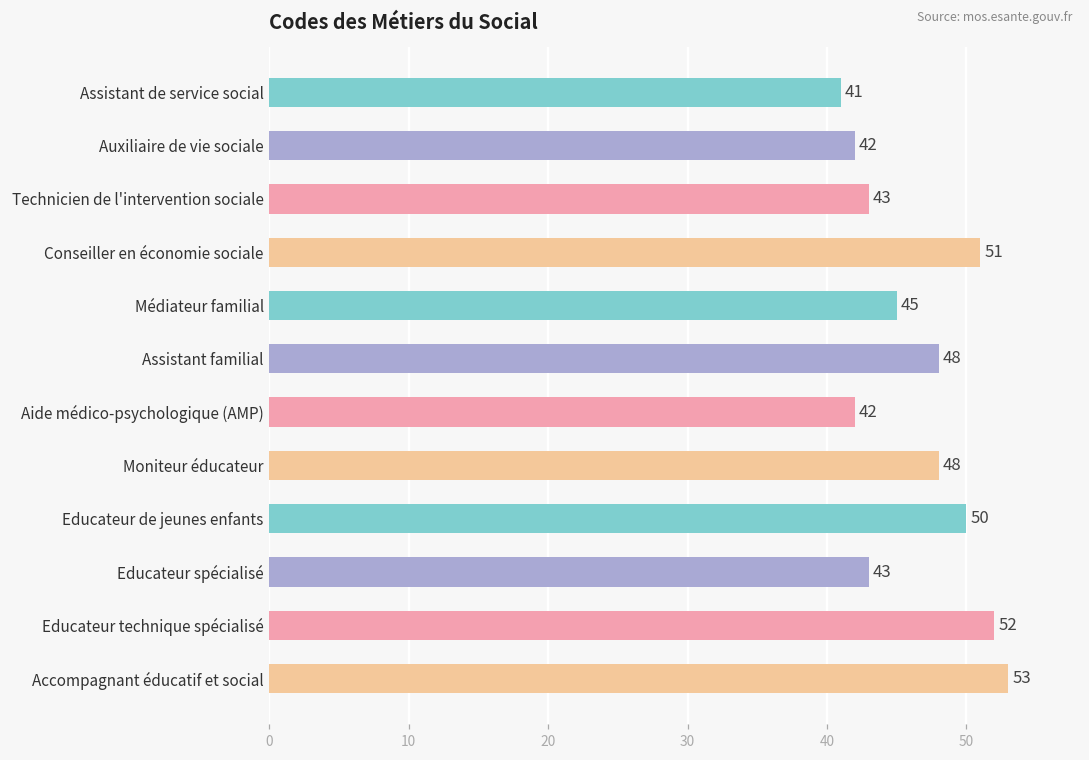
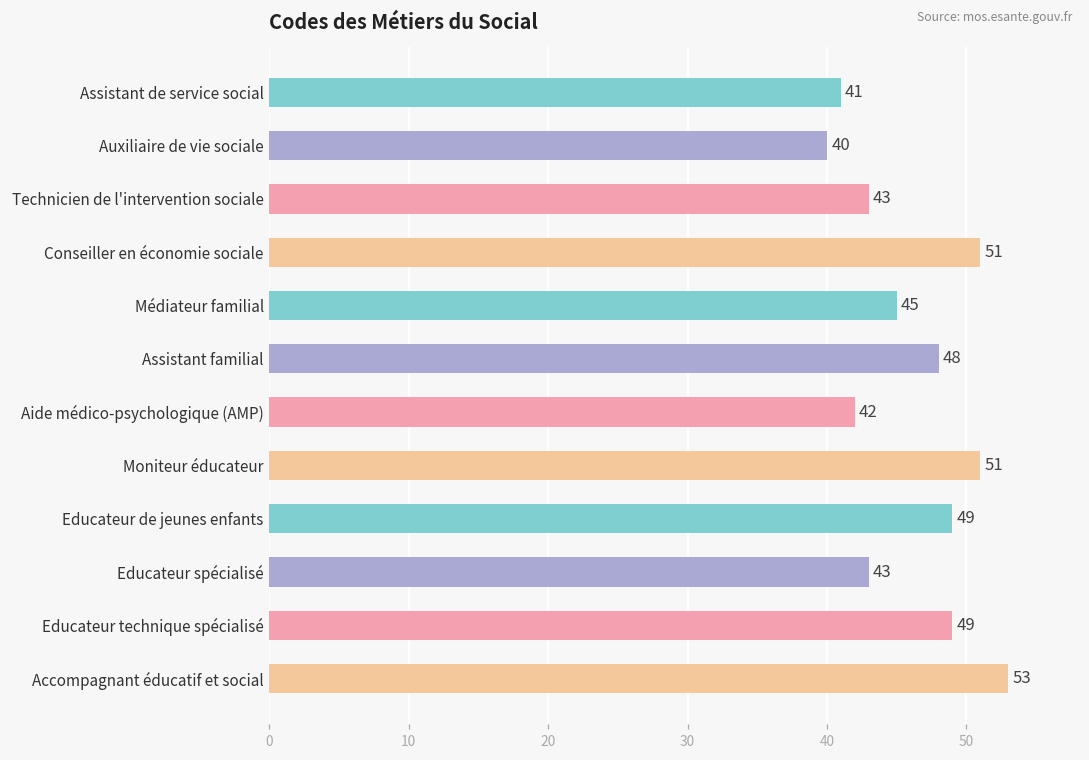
Auxiliaire de vie sociale: 42 -> 40
Moniteur éducateur: 48 -> 51
Educateur de jeunes enfants: 50 -> 49
Educateur technique spécialisé: 52 -> 49
